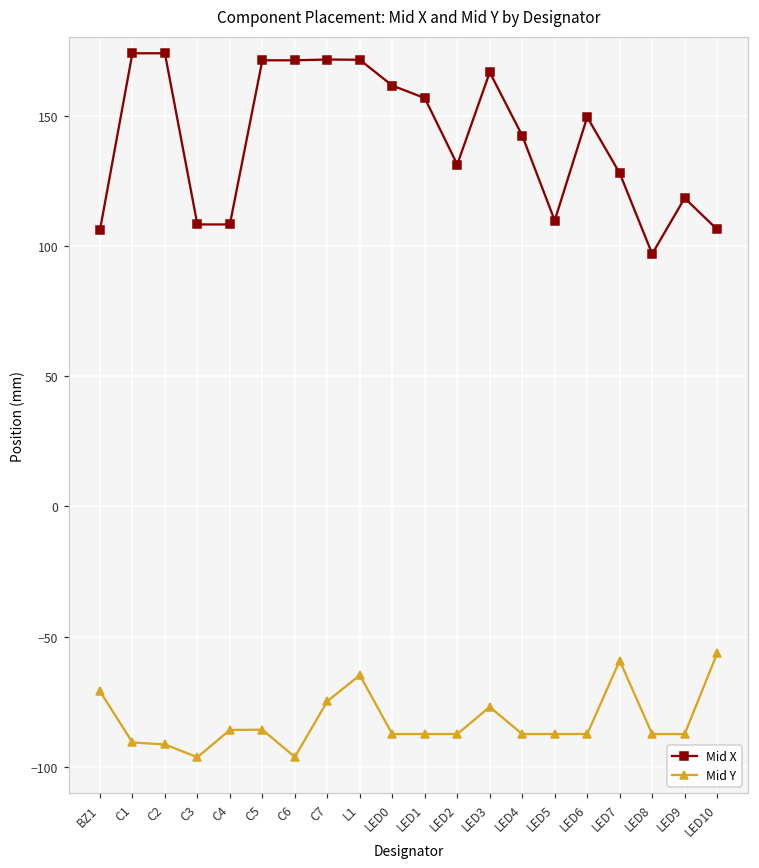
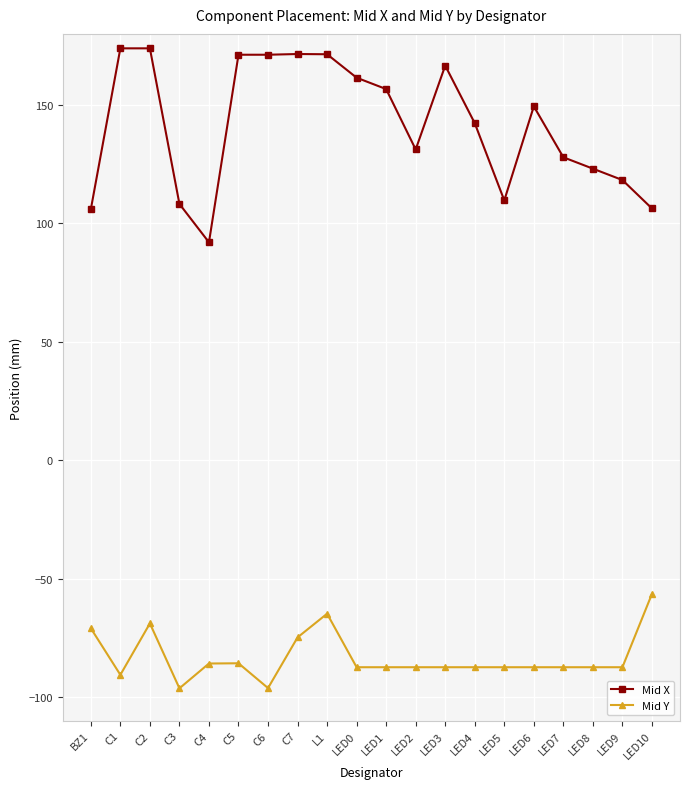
Mid Y, C2: -91 -> -69
Mid X, C4: 108 -> 92
Mid Y, LED3: -77 -> -87
Mid Y, LED7: -59 -> -87
Mid X, LED8: 97 -> 123
